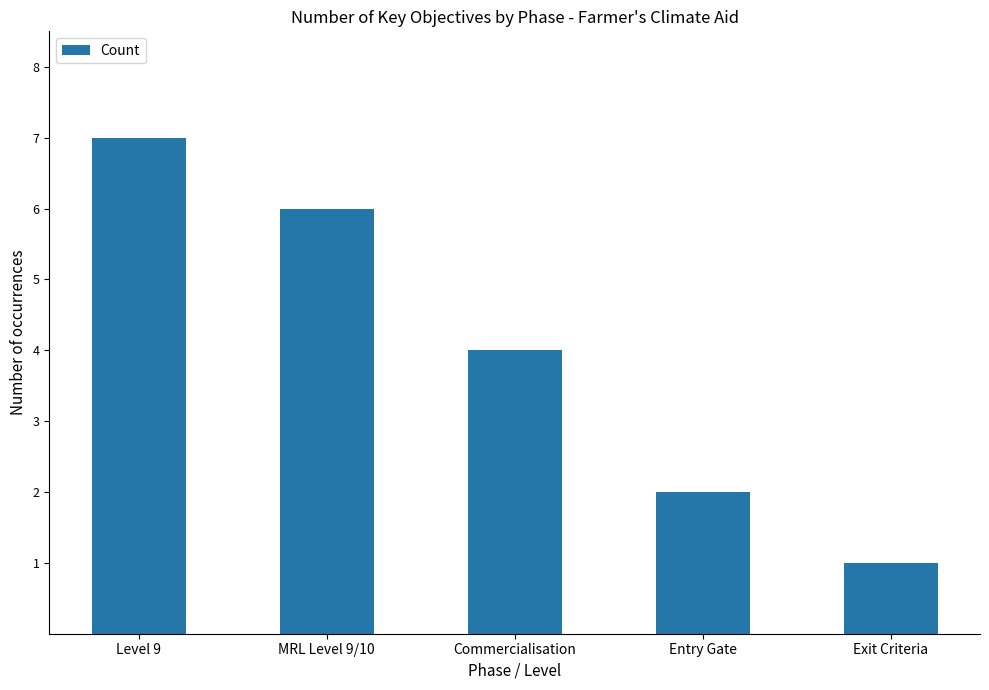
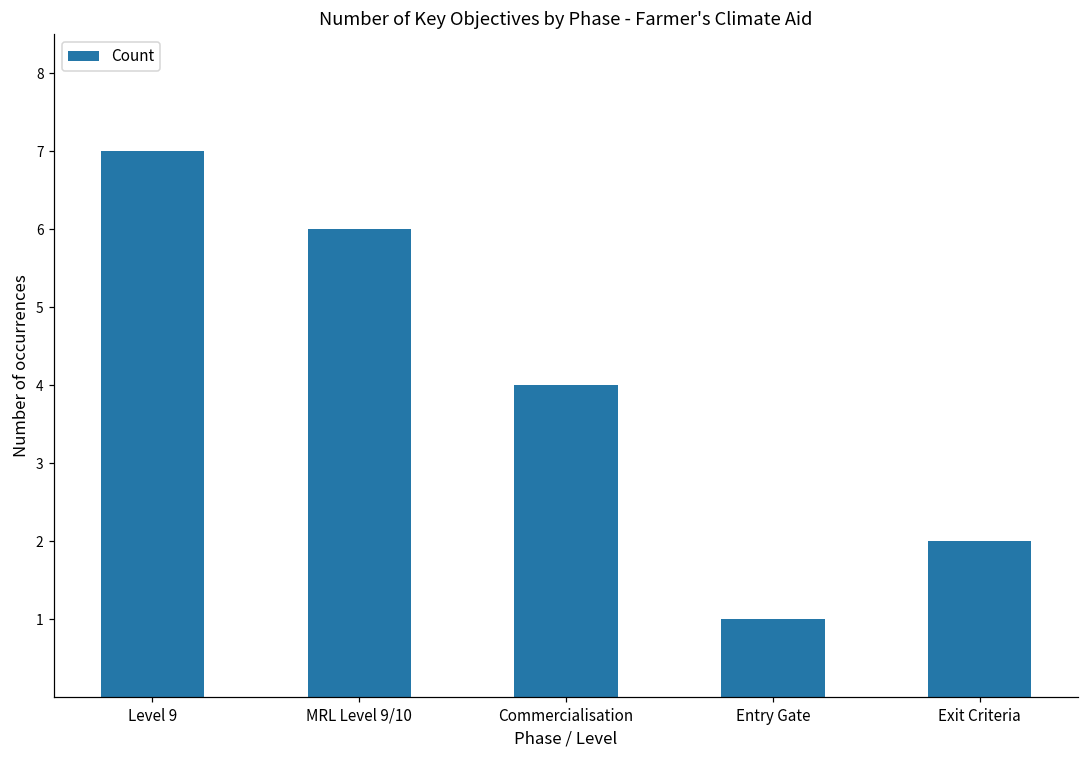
Entry Gate: 2 -> 1
Exit Criteria: 1 -> 2
